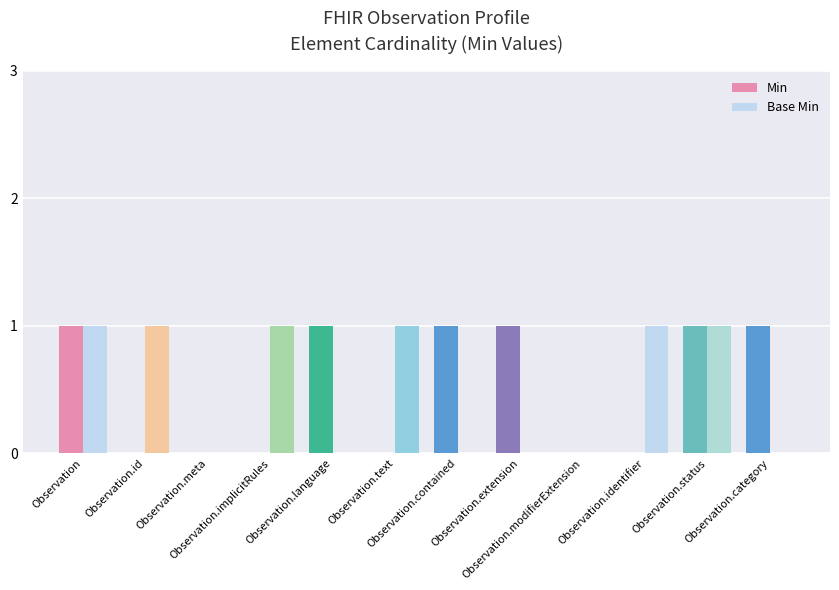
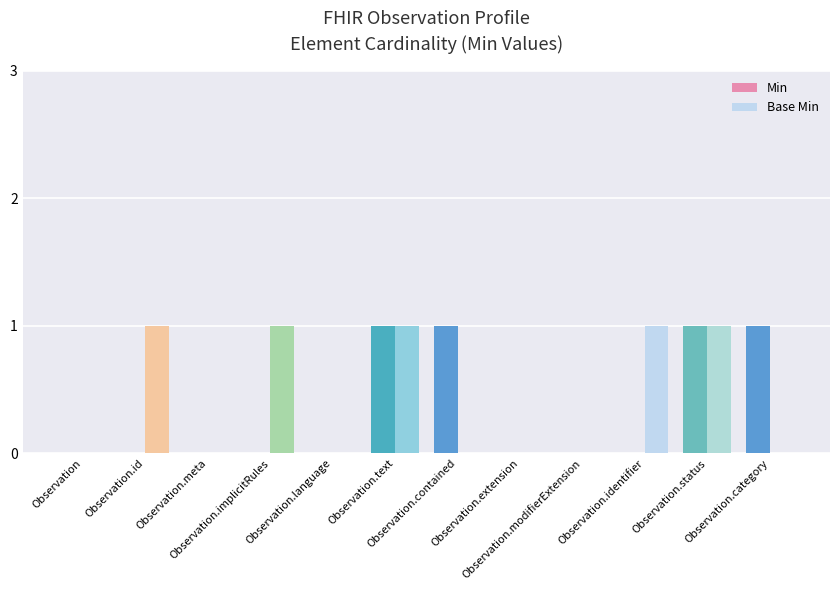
Min, Observation: 1 -> 0
Base Min, Observation: 1 -> 0
Min, Observation.language: 1 -> 0
Min, Observation.text: 0 -> 1
Min, Observation.extension: 1 -> 0
